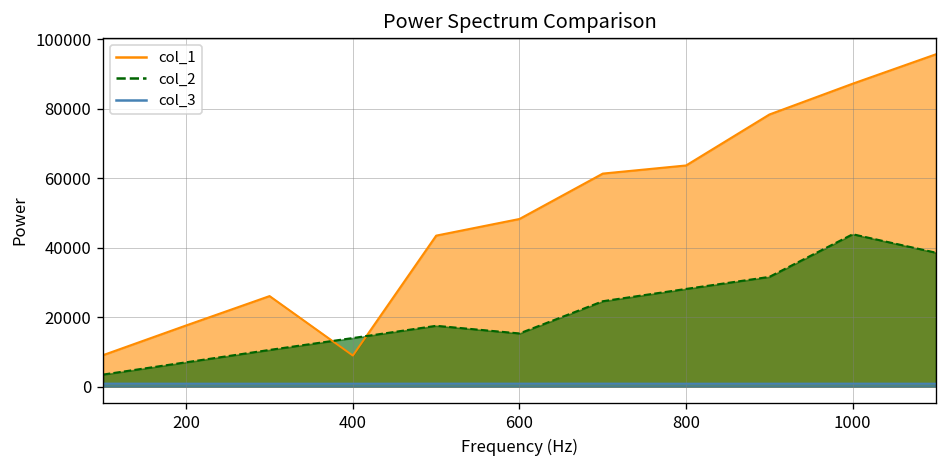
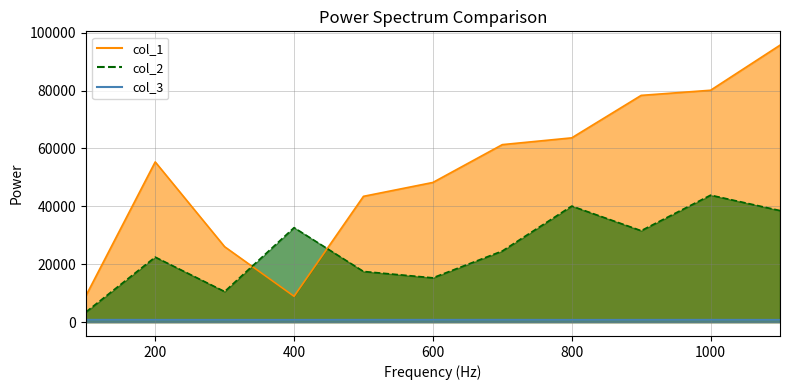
col_1, 200: 18000 -> 55000
col_2, 200: 7000 -> 22000
col_2, 400: 14000 -> 33000
col_2, 800: 28000 -> 40000
col_1, 1000: 87000 -> 80000
